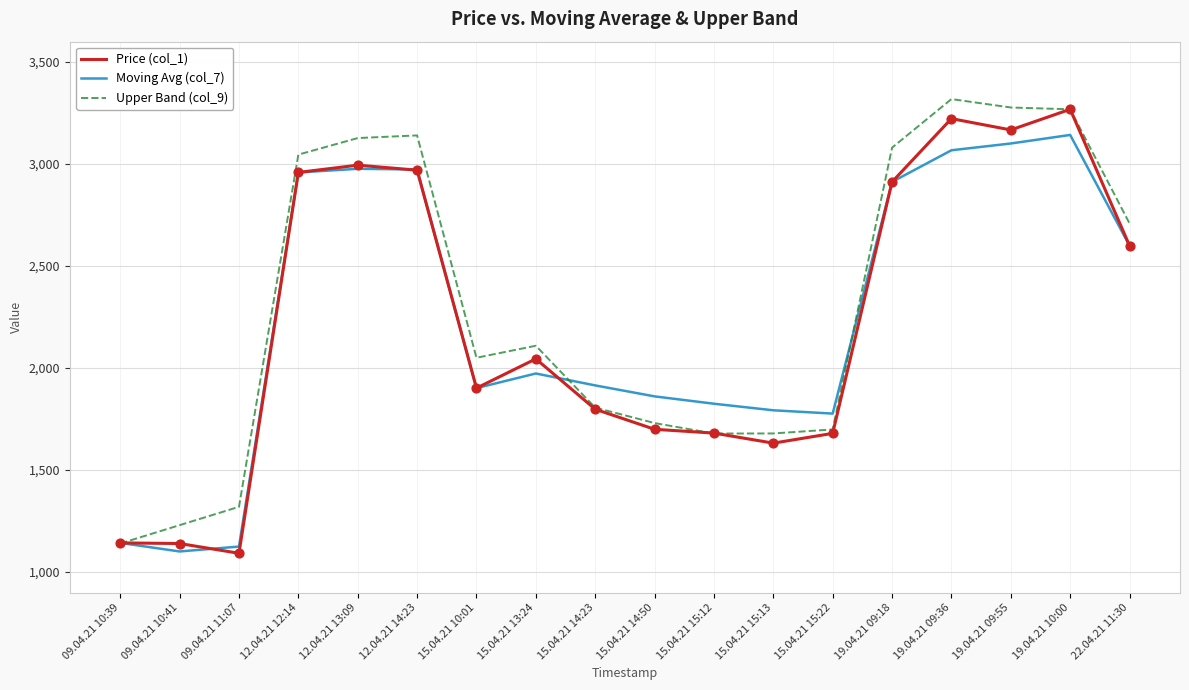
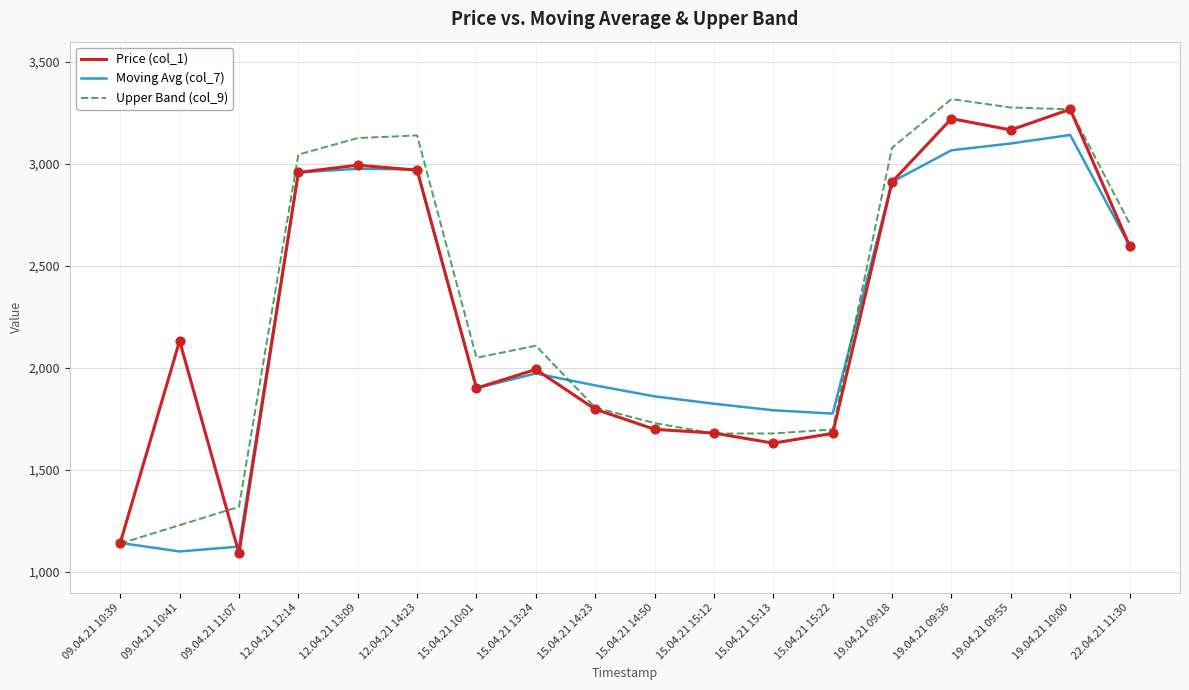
Price (col_1), 09.04.21 10:41: 1,140 -> 2,130
Price (col_1), 15.04.21 13:24: 2,050 -> 1,990
